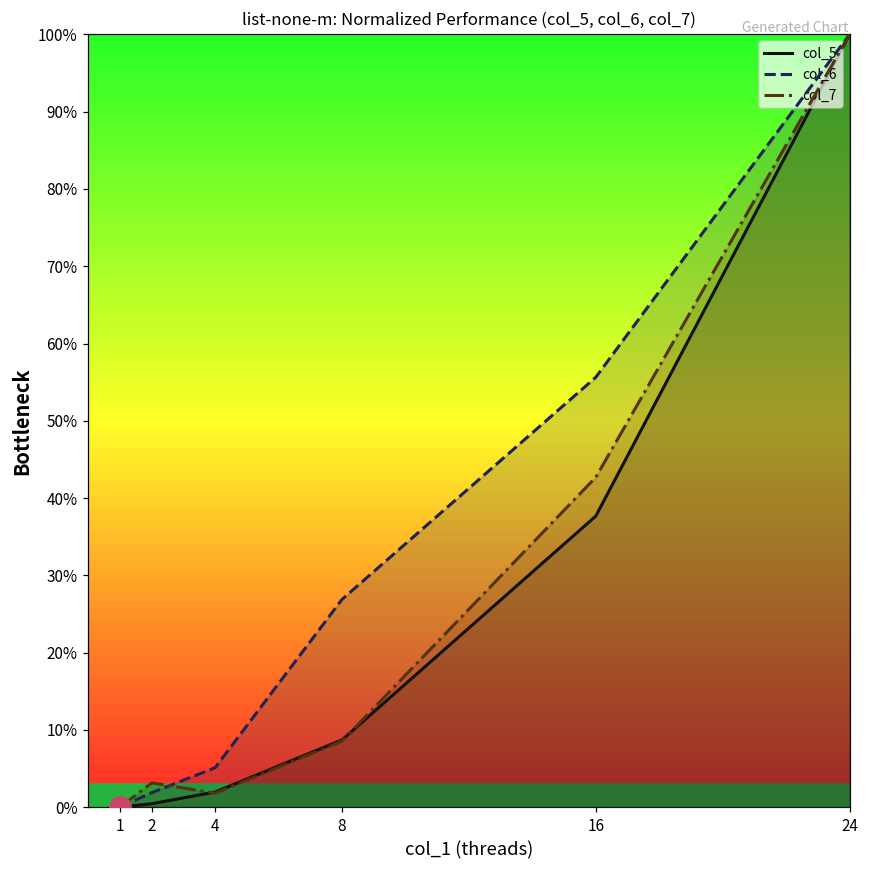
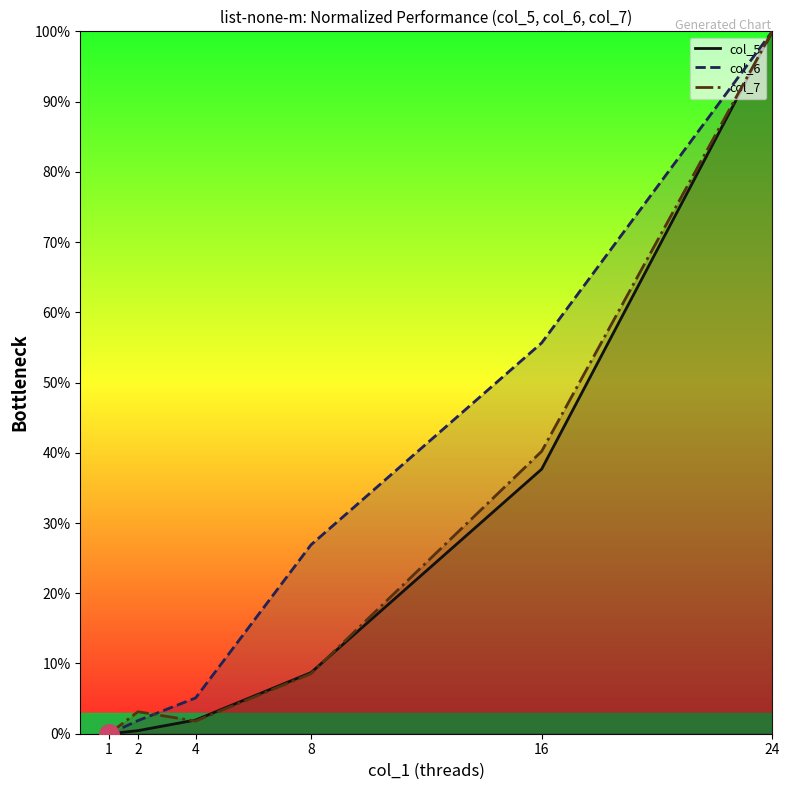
col_7, 16: 43% -> 40%
